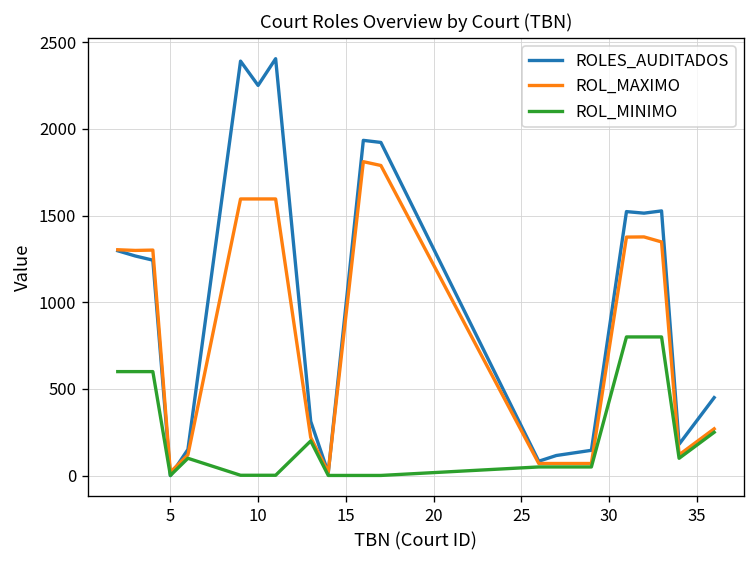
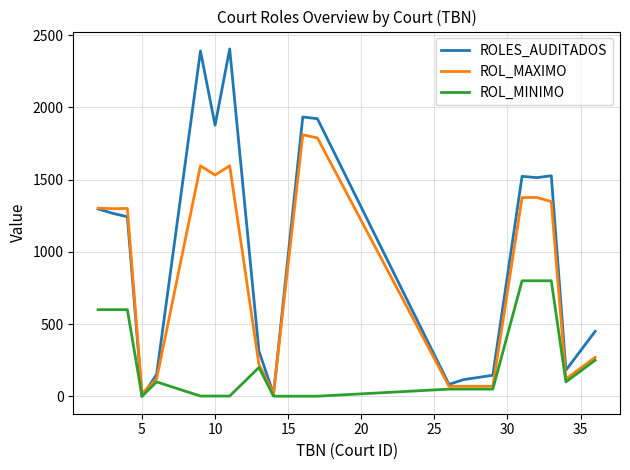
ROLES_AUDITADOS, 10: 2250 -> 1880
ROL_MAXIMO, 10: 1600 -> 1530
